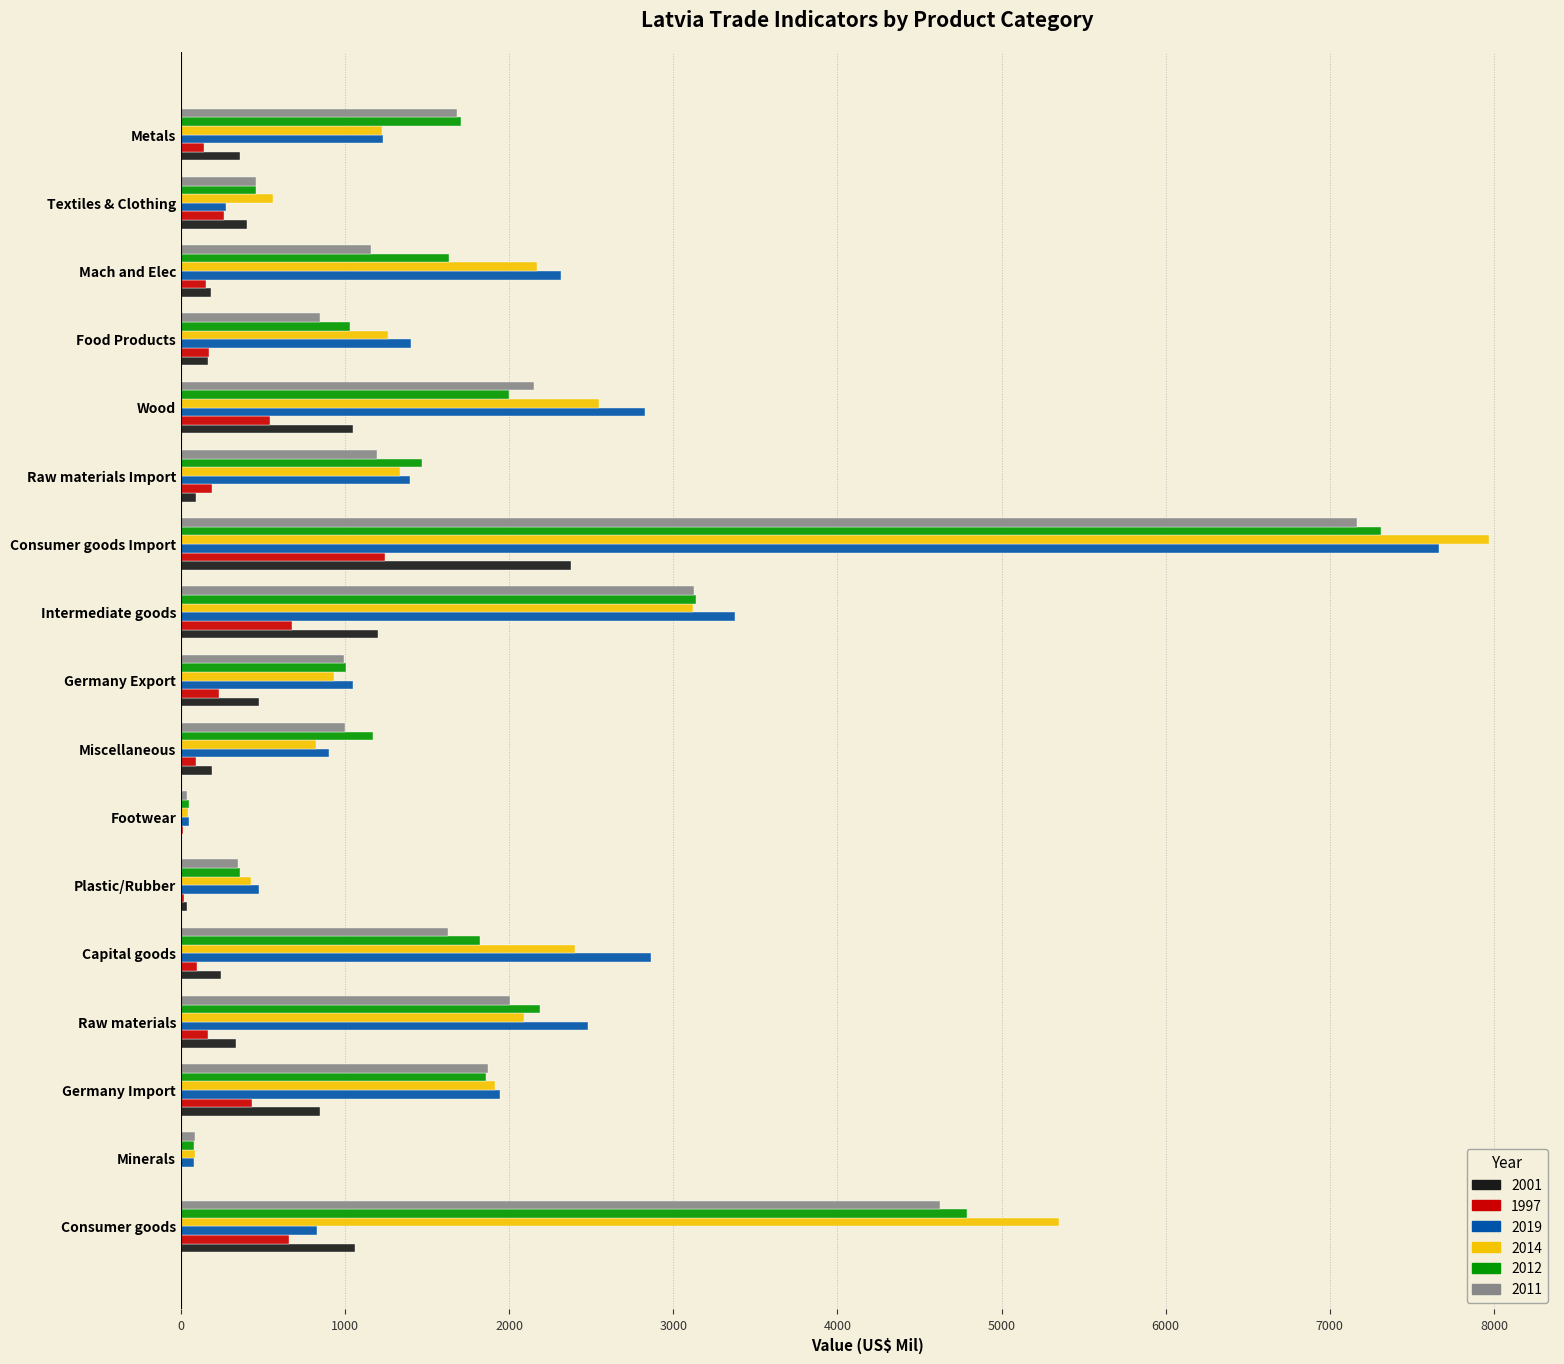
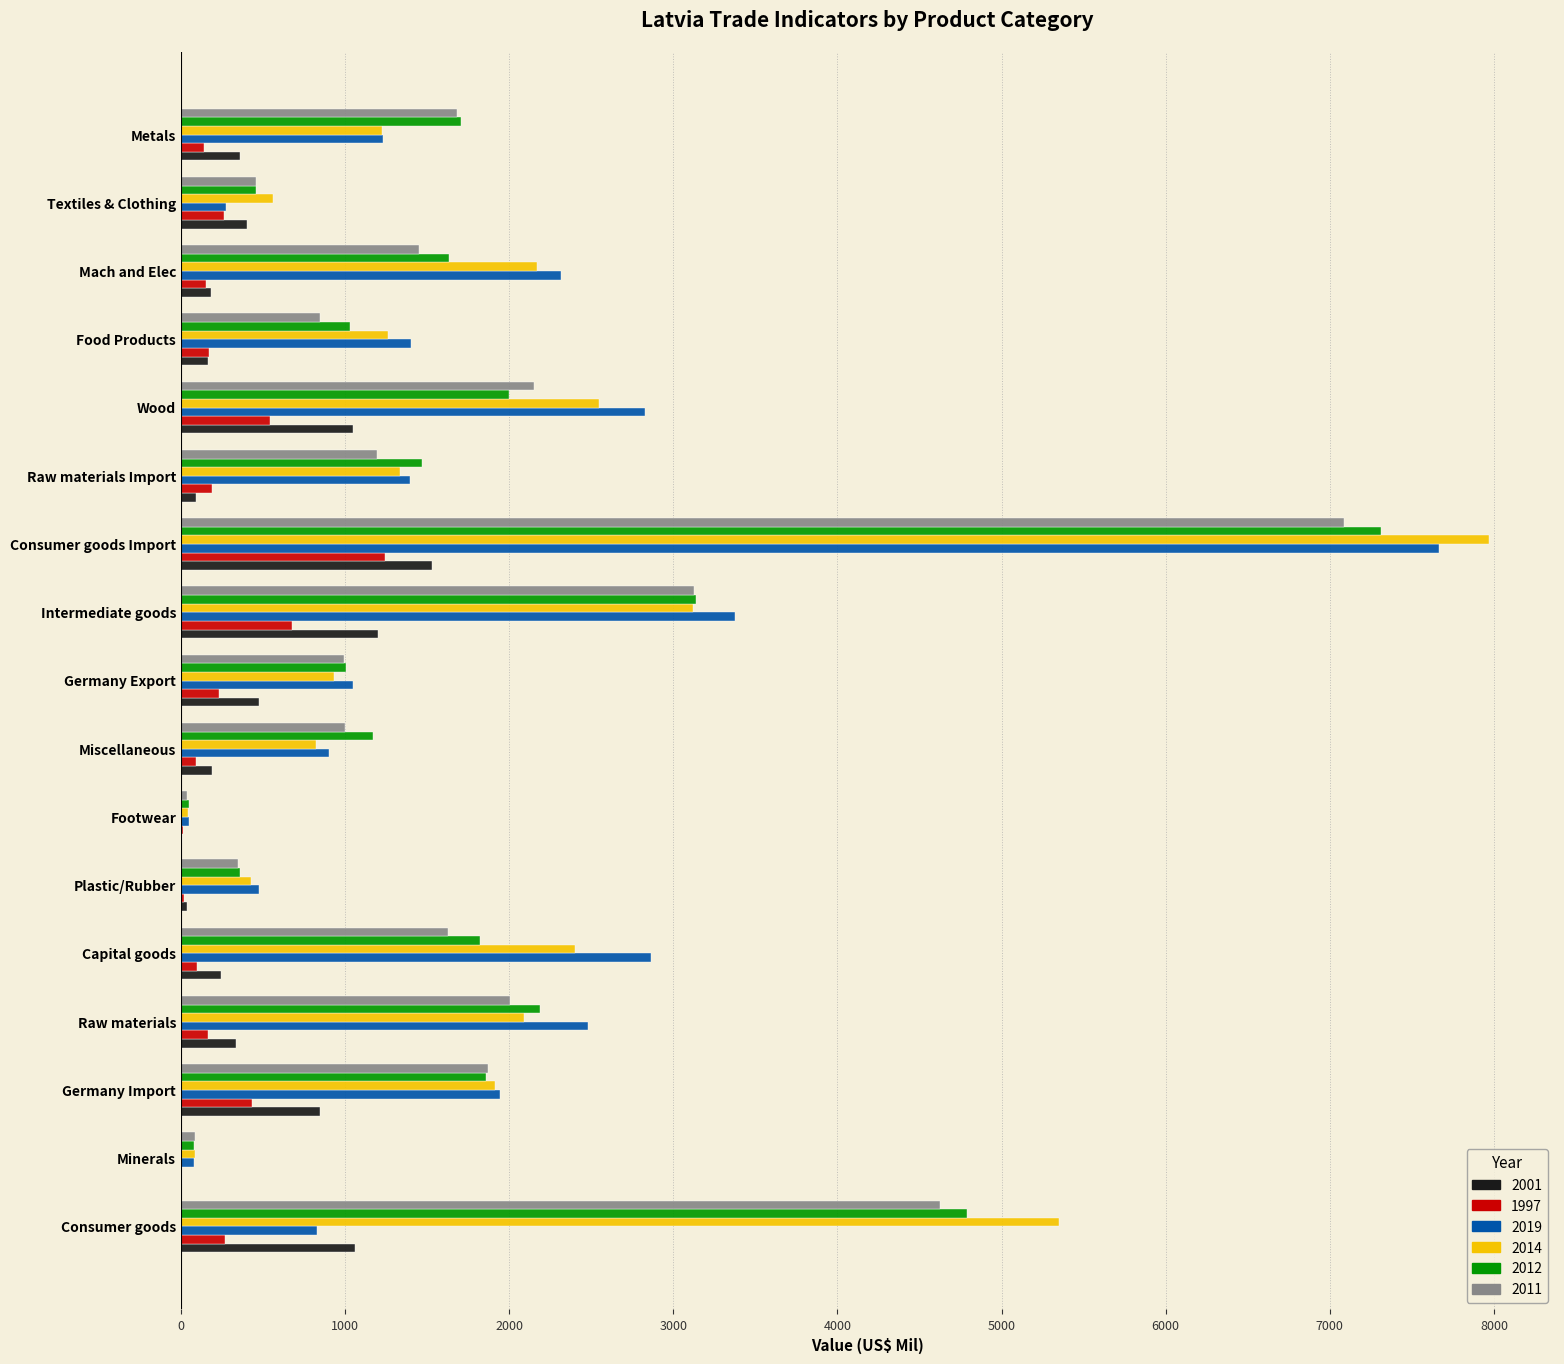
2011, Mach and Elec: 1160 -> 1450
2011, Consumer goods Import: 7170 -> 7080
2001, Consumer goods Import: 2370 -> 1530
1997, Consumer goods: 660 -> 270
